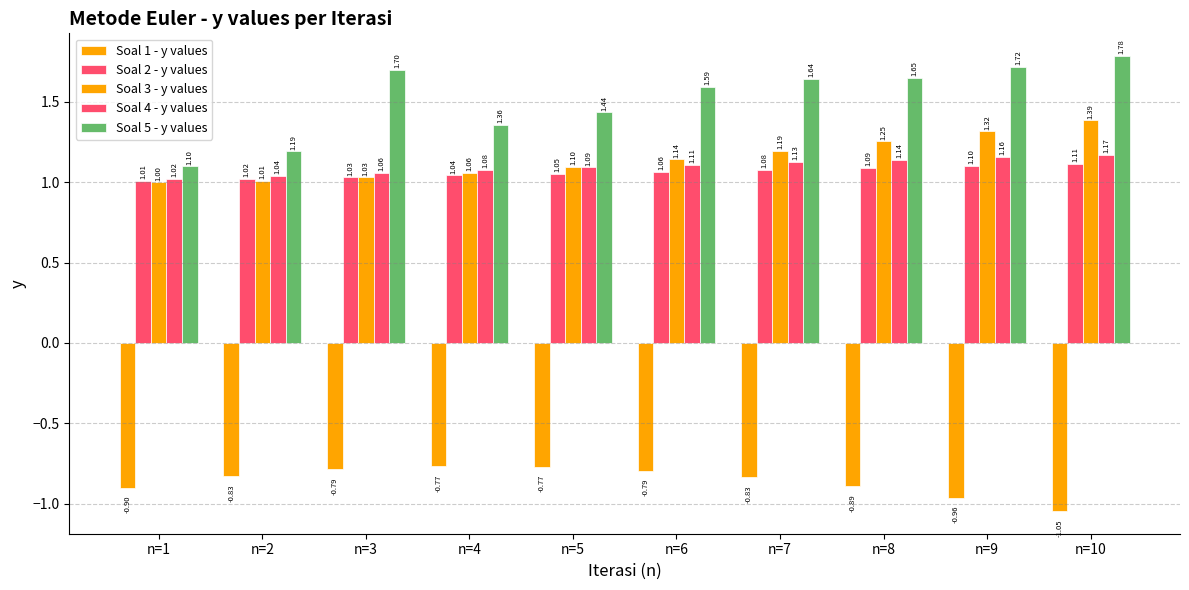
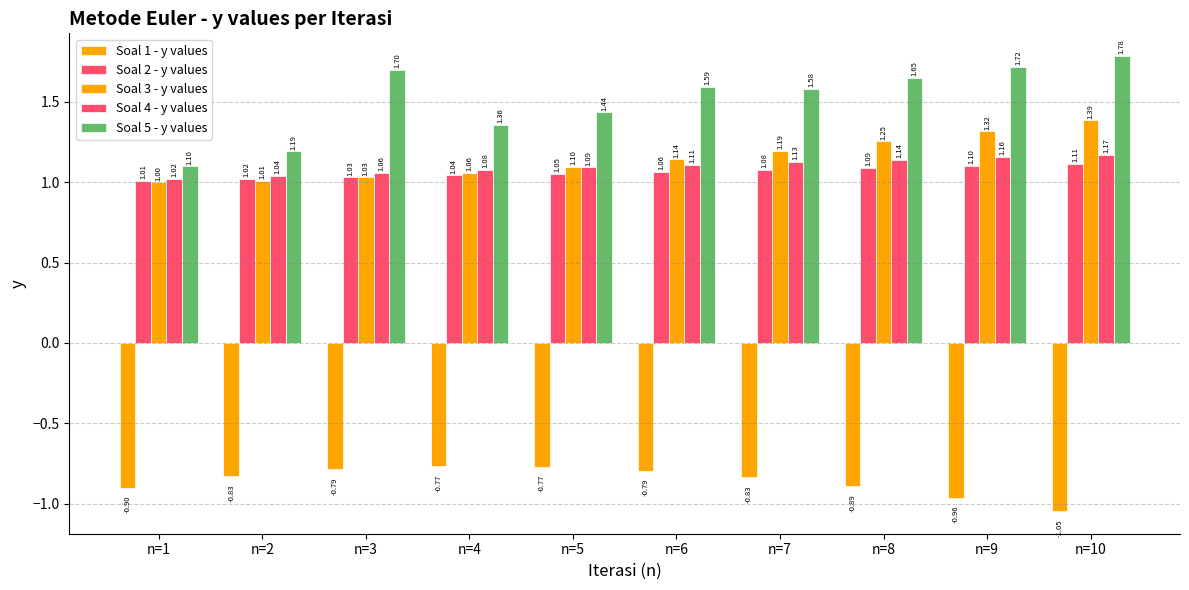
Soal 5 - y values, n=7: 1.64 -> 1.58
